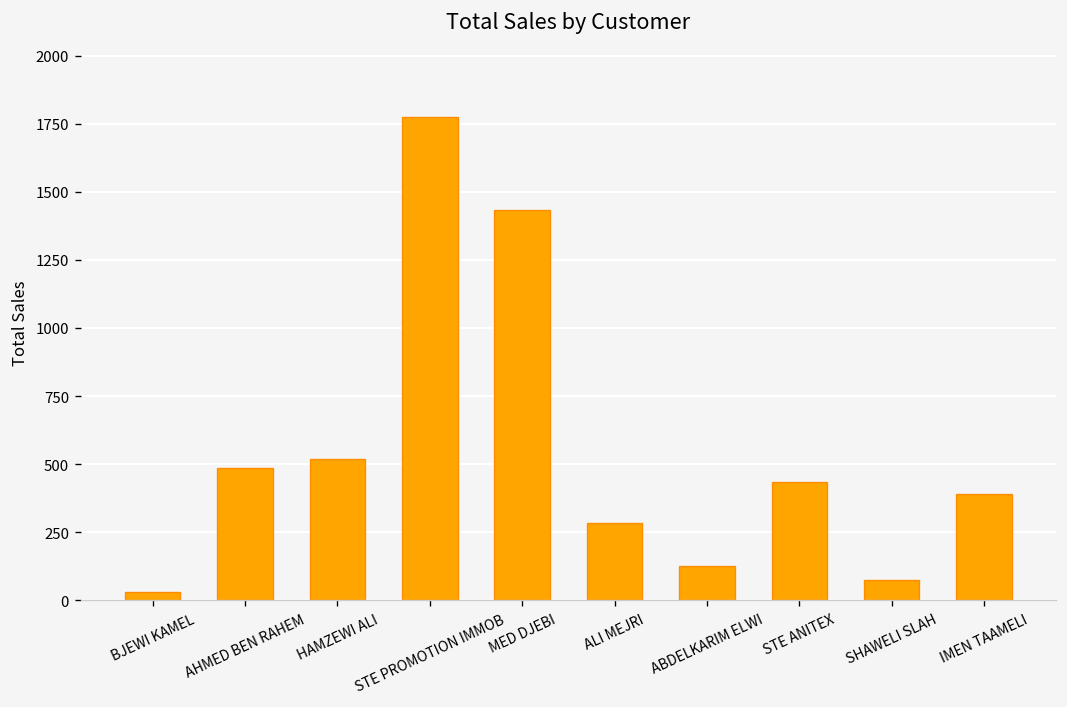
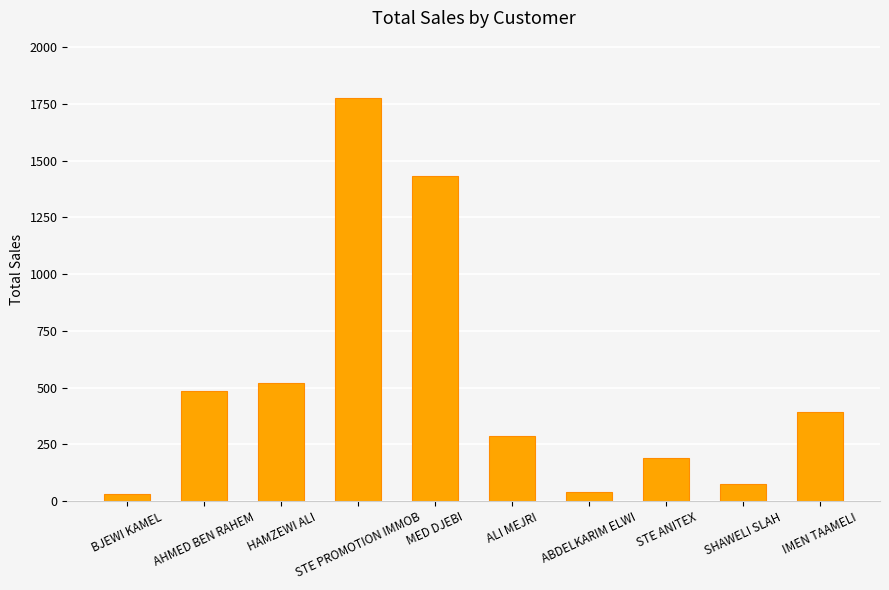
ABDELKARIM ELWI: 120 -> 40
STE ANITEX: 440 -> 190
